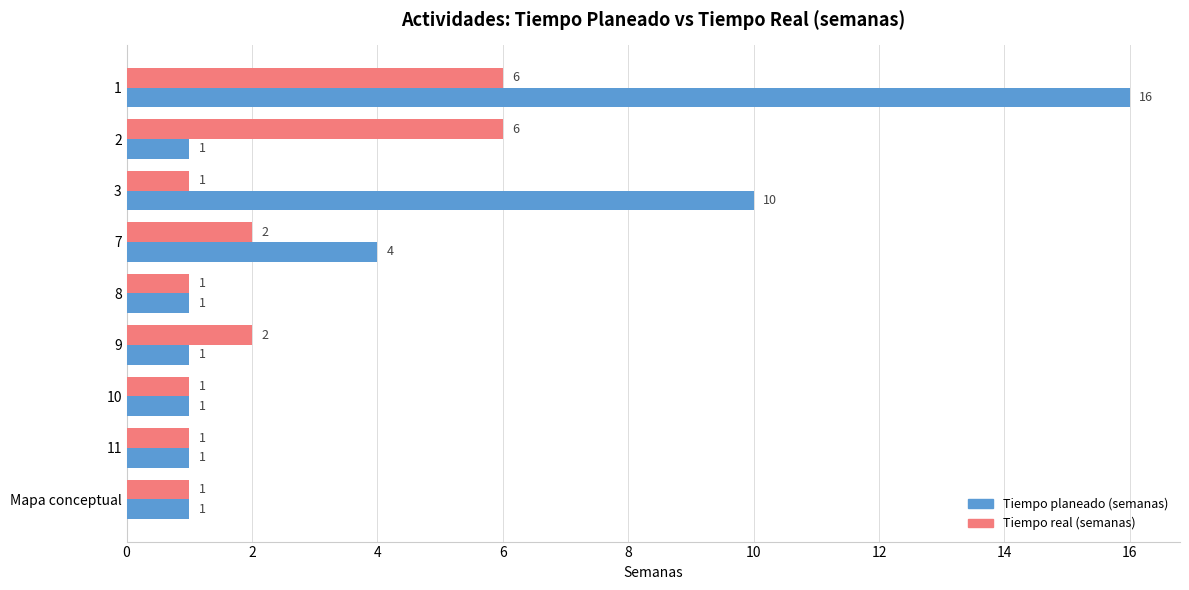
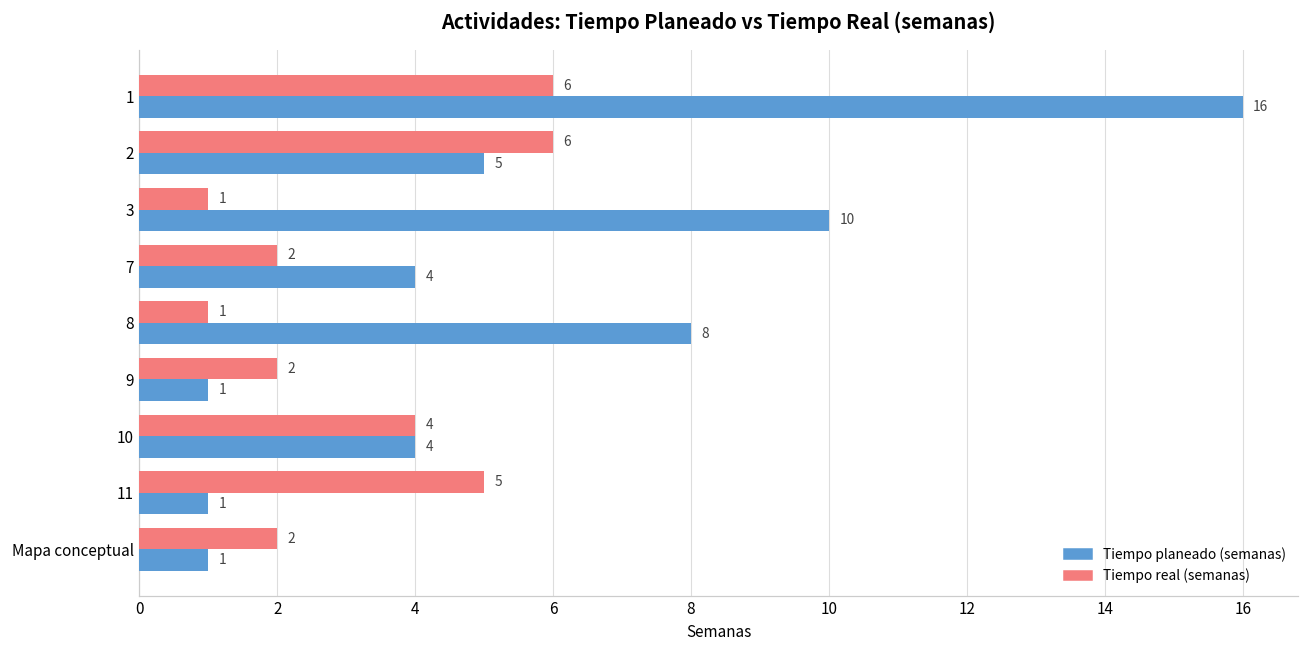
Tiempo planeado (semanas), 2: 1 -> 5
Tiempo planeado (semanas), 8: 1 -> 8
Tiempo real (semanas), 10: 1 -> 4
Tiempo planeado (semanas), 10: 1 -> 4
Tiempo real (semanas), 11: 1 -> 5
Tiempo real (semanas), Mapa conceptual: 1 -> 2
